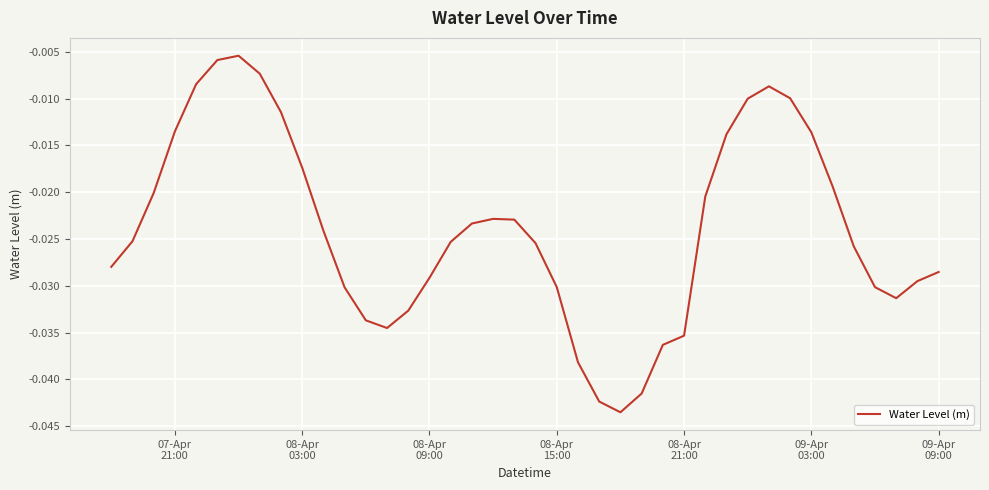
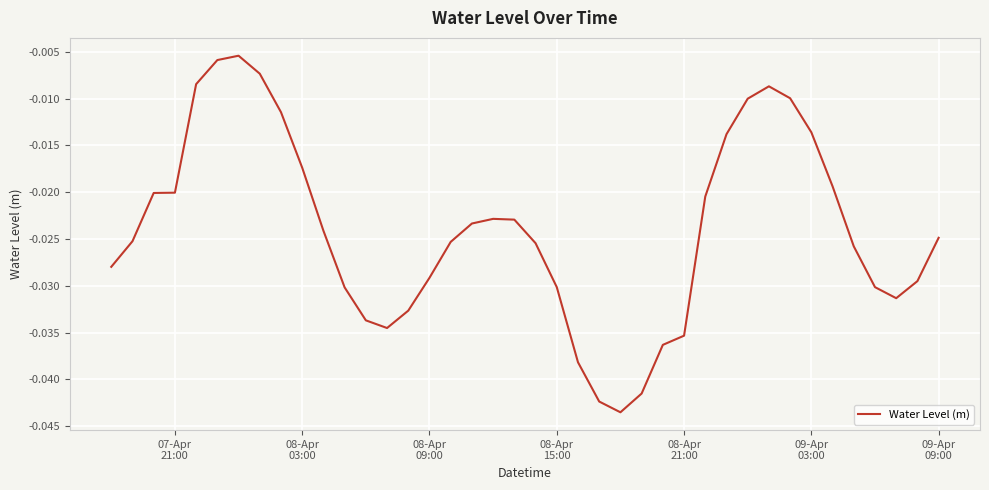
07-Apr 21:00: -0.013 -> -0.020
09-Apr 09:00: -0.029 -> -0.025
